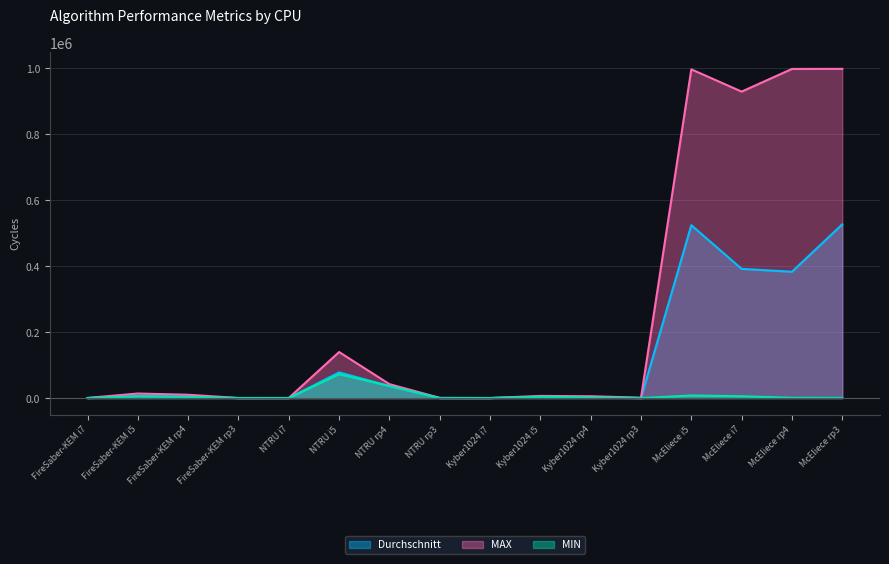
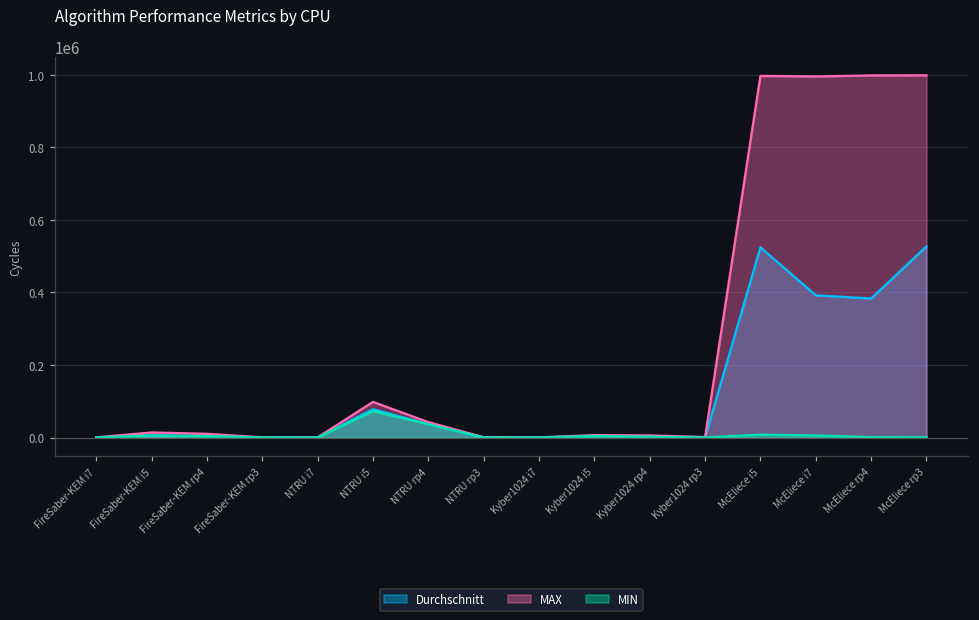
MAX, NTRU i5: 140000 -> 100000
MAX, McEliece i7: 930000 -> 990000
